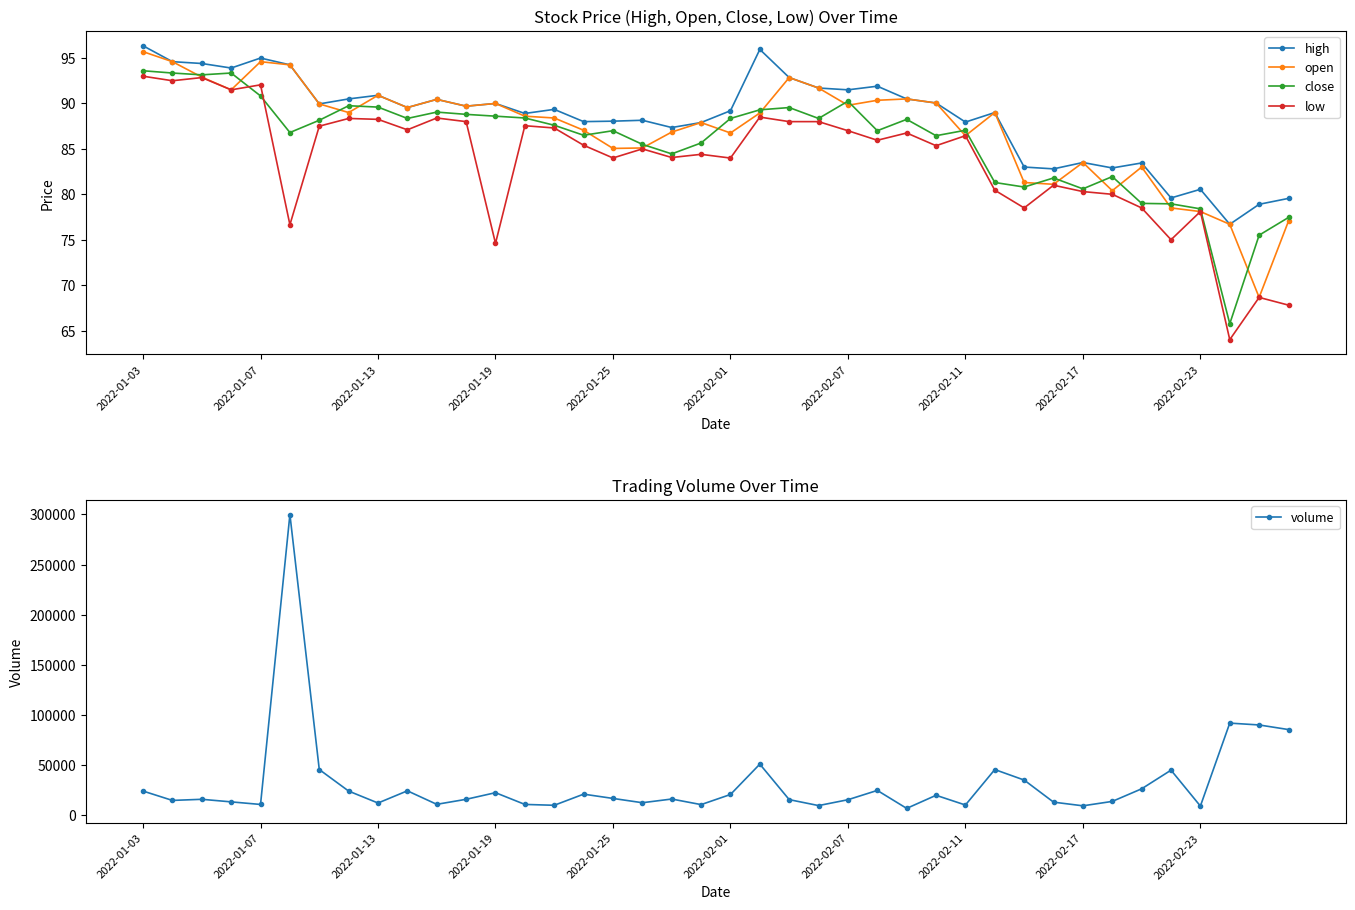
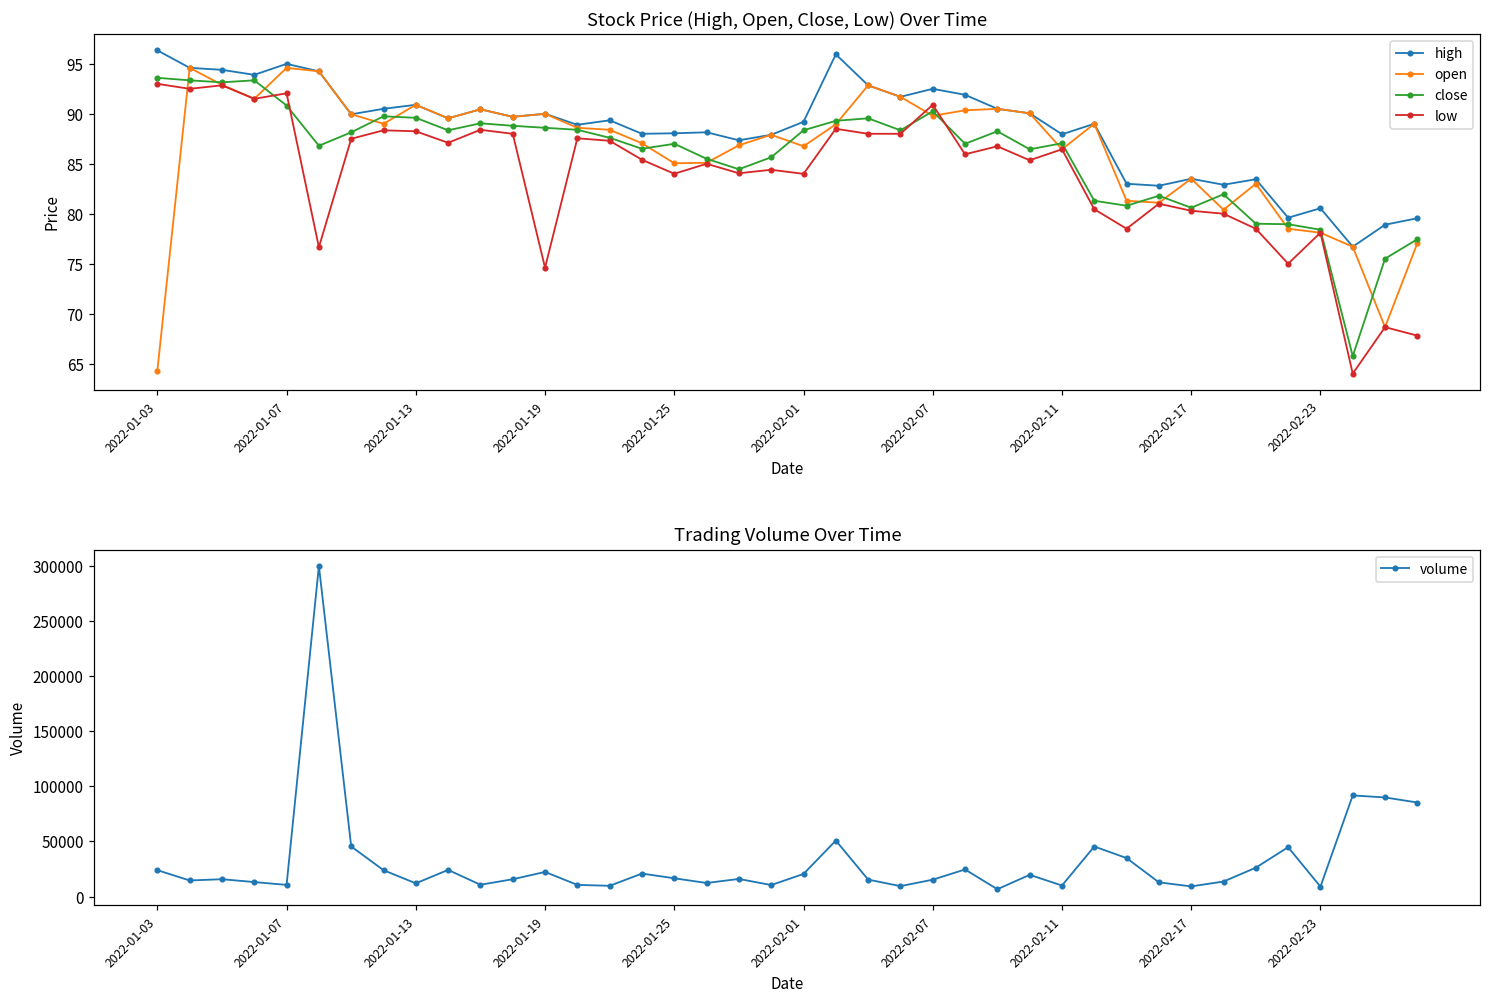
Stock Price (High, Open, Close, Low) Over Time, open, 2022-01-03: 96 -> 64
Stock Price (High, Open, Close, Low) Over Time, high, 2022-02-07: 92 -> 93
Stock Price (High, Open, Close, Low) Over Time, low, 2022-02-07: 87 -> 91
